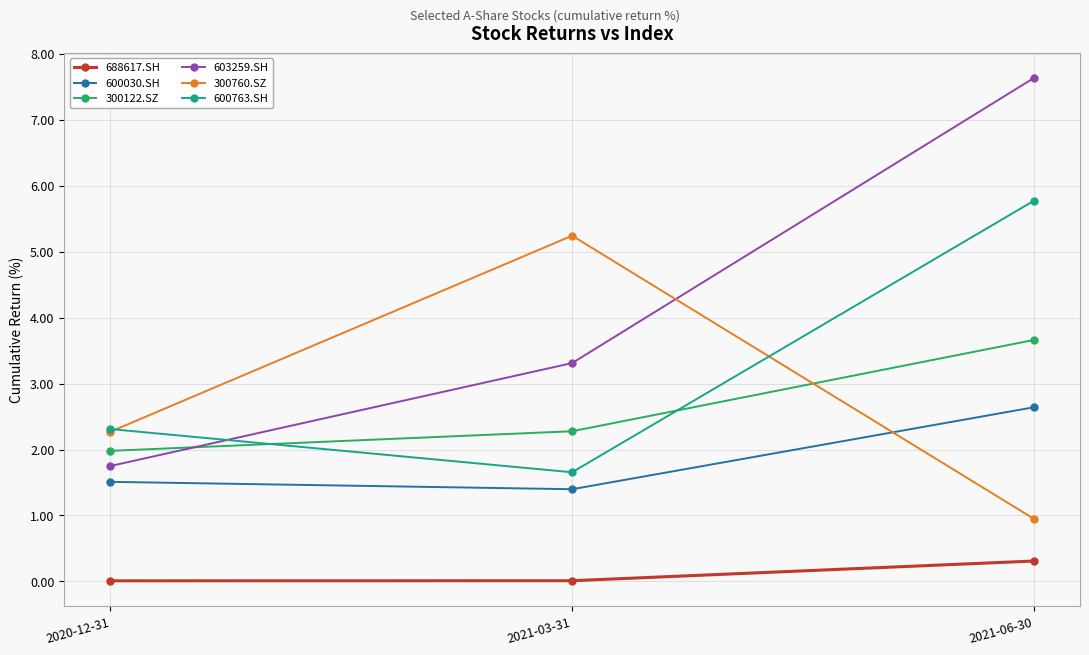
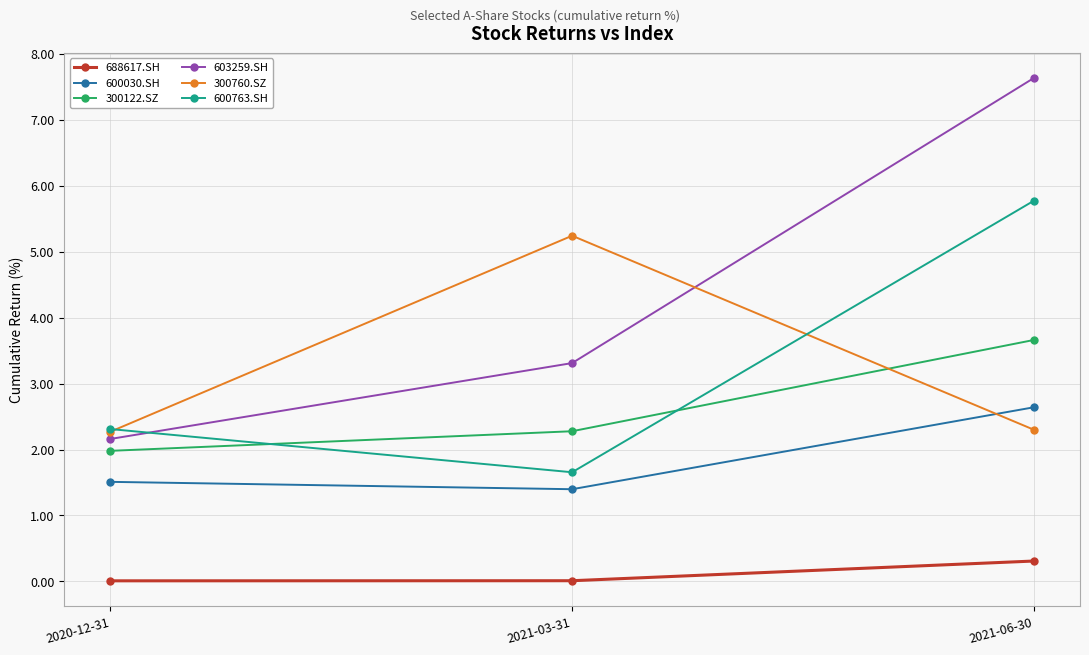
603259.SH, 2020-12-31: 1.8 -> 2.2
300760.SZ, 2021-06-30: 1.0 -> 2.3
